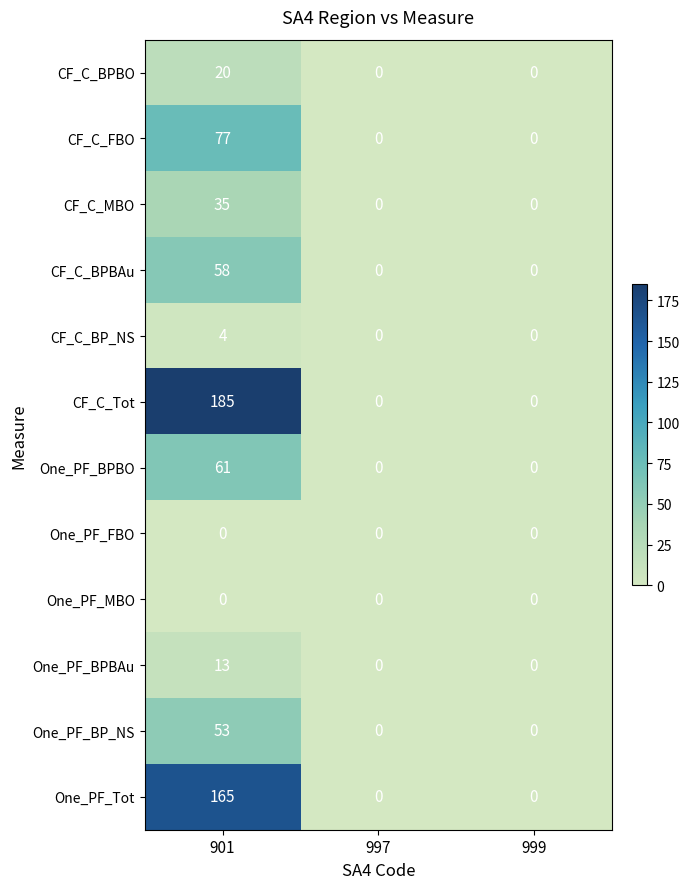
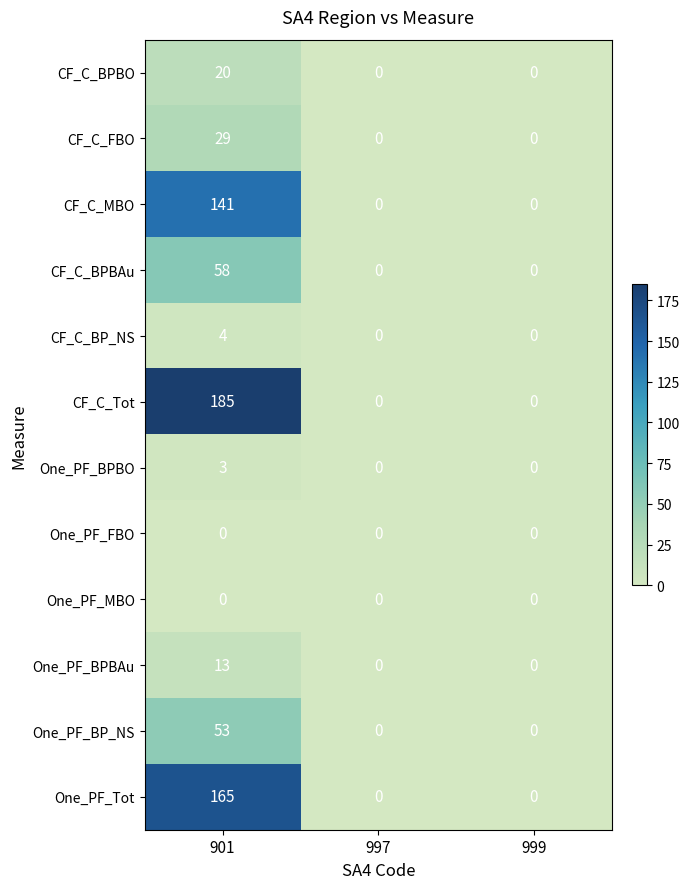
CF_C_FBO, 901: 77 -> 29
CF_C_MBO, 901: 35 -> 141
One_PF_BPBO, 901: 61 -> 3
